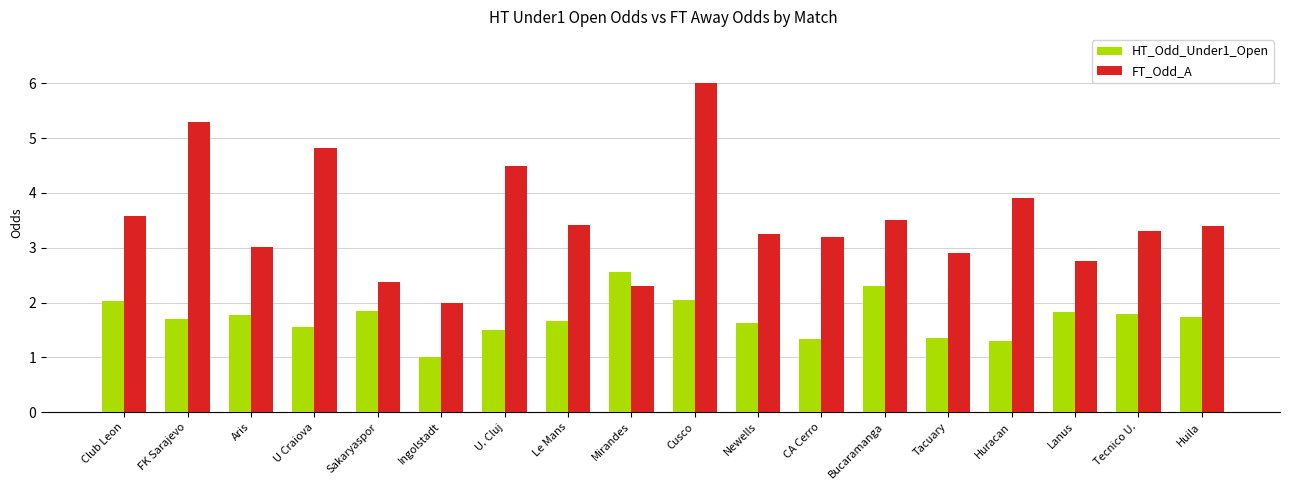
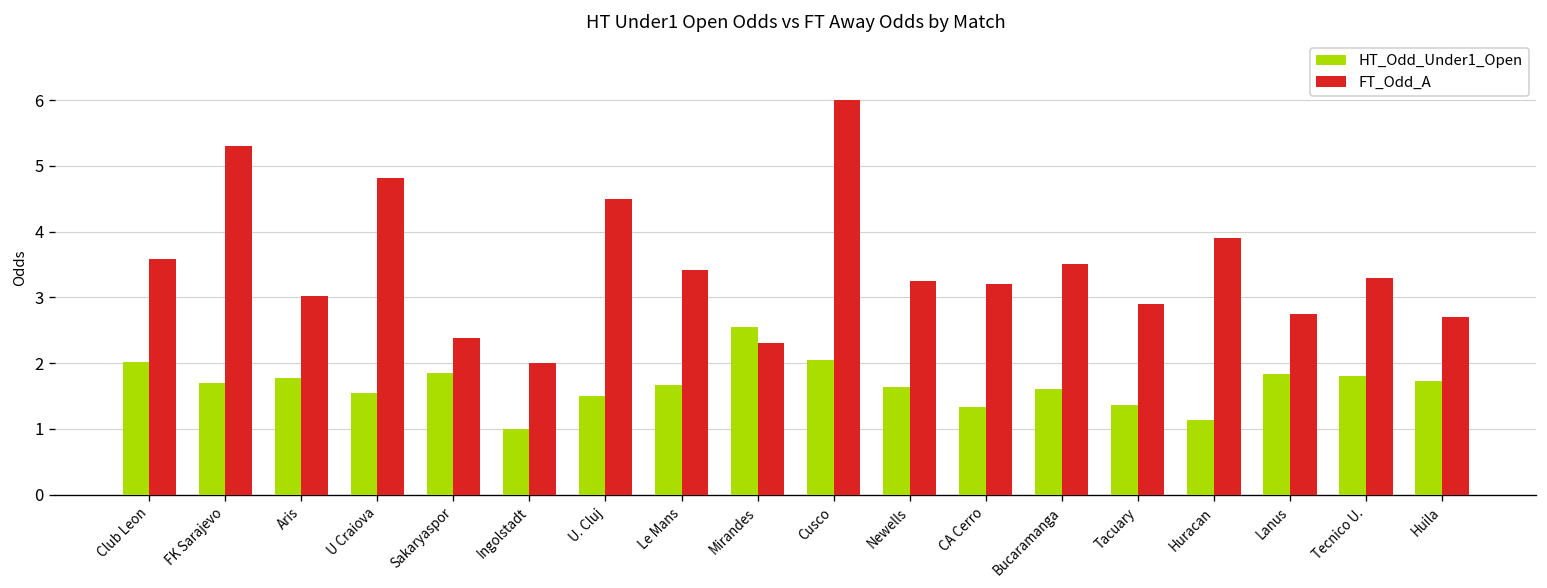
HT_Odd_Under1_Open, Bucaramanga: 2.3 -> 1.6
HT_Odd_Under1_Open, Huracan: 1.3 -> 1.1
FT_Odd_A, Huila: 3.4 -> 2.7
